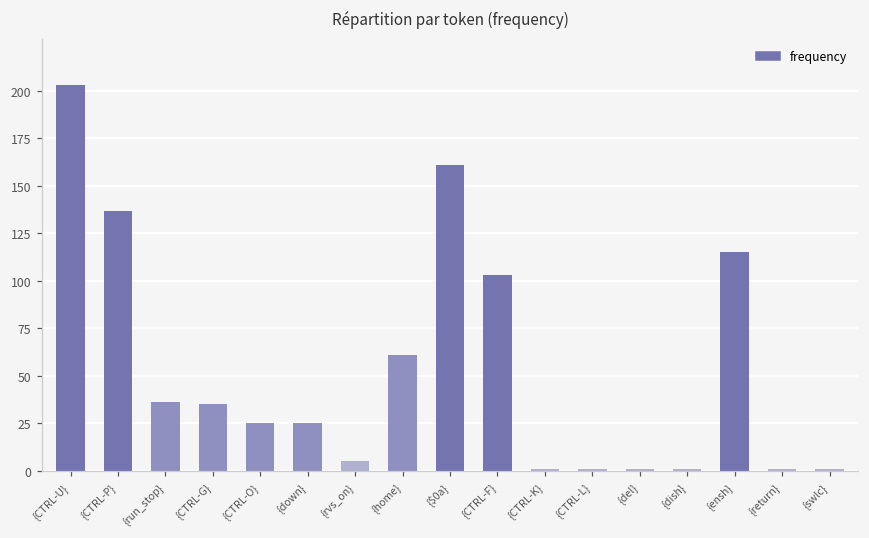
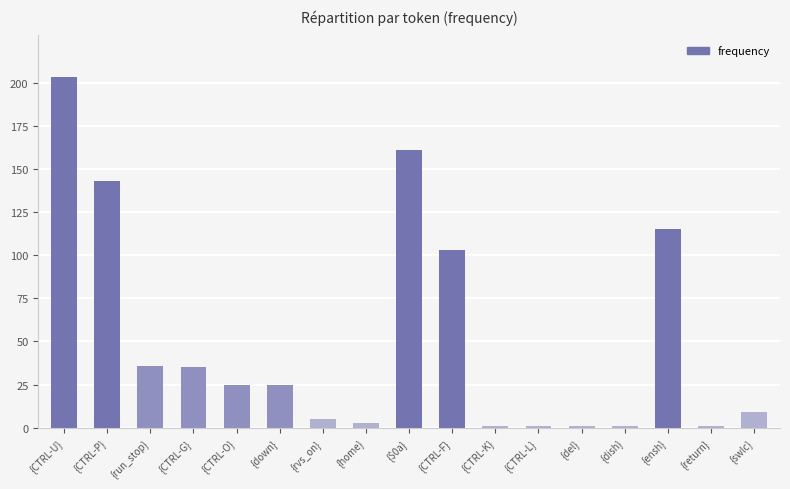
{CTRL-P}: 137 -> 143
{home}: 61 -> 3
{swlc}: 1 -> 9
